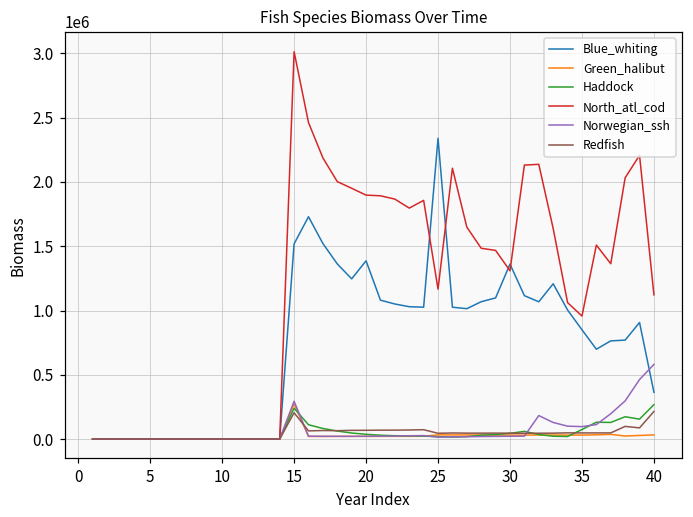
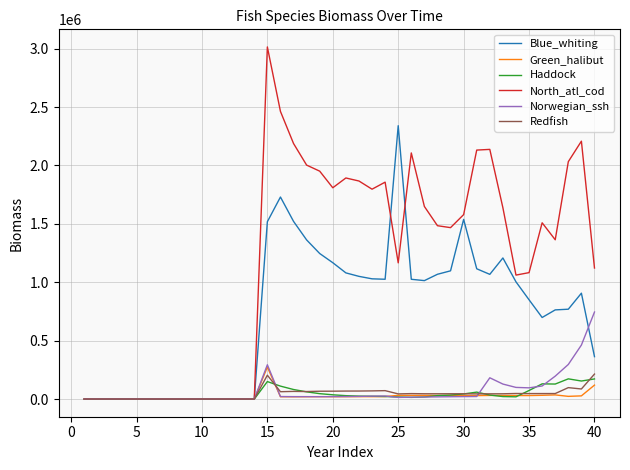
Haddock, 15: 240000 -> 150000
Blue_whiting, 20: 1390000 -> 1170000
North_atl_cod, 20: 1900000 -> 1810000
Blue_whiting, 30: 1360000 -> 1540000
North_atl_cod, 30: 1310000 -> 1580000
North_atl_cod, 35: 960000 -> 1080000
Green_halibut, 40: 30000 -> 120000
Haddock, 40: 270000 -> 170000
Norwegian_ssh, 40: 580000 -> 750000
